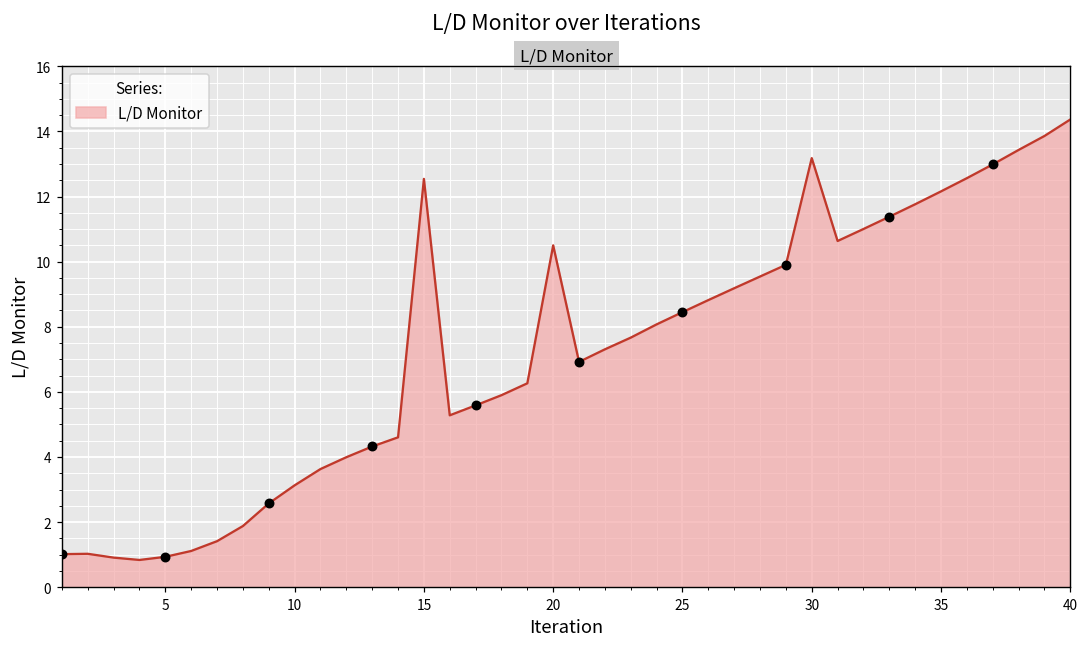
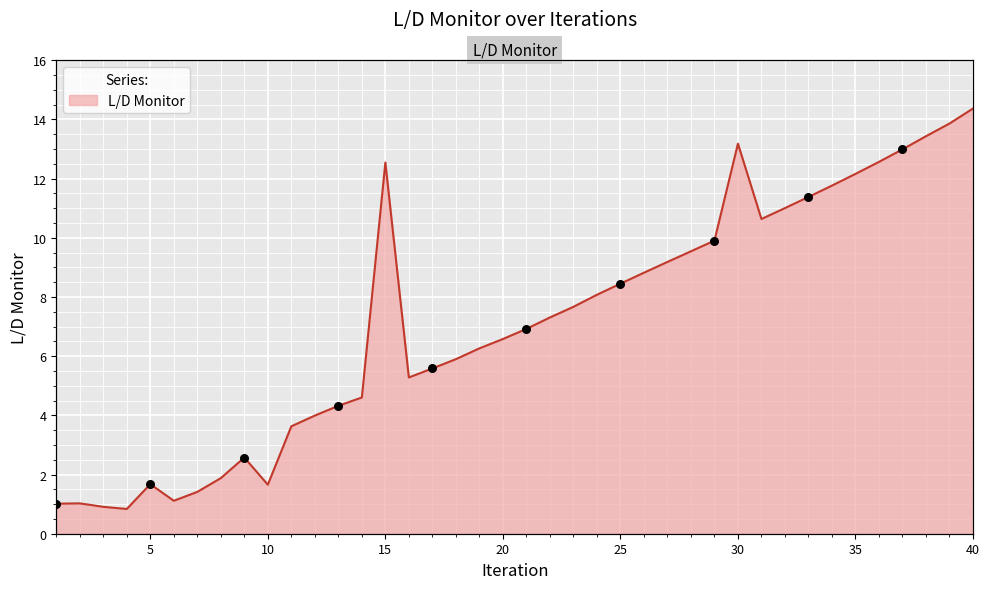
L/D Monitor, 5: 0.9 -> 1.7
L/D Monitor, 10: 3.1 -> 1.7
L/D Monitor, 20: 10.5 -> 6.6
